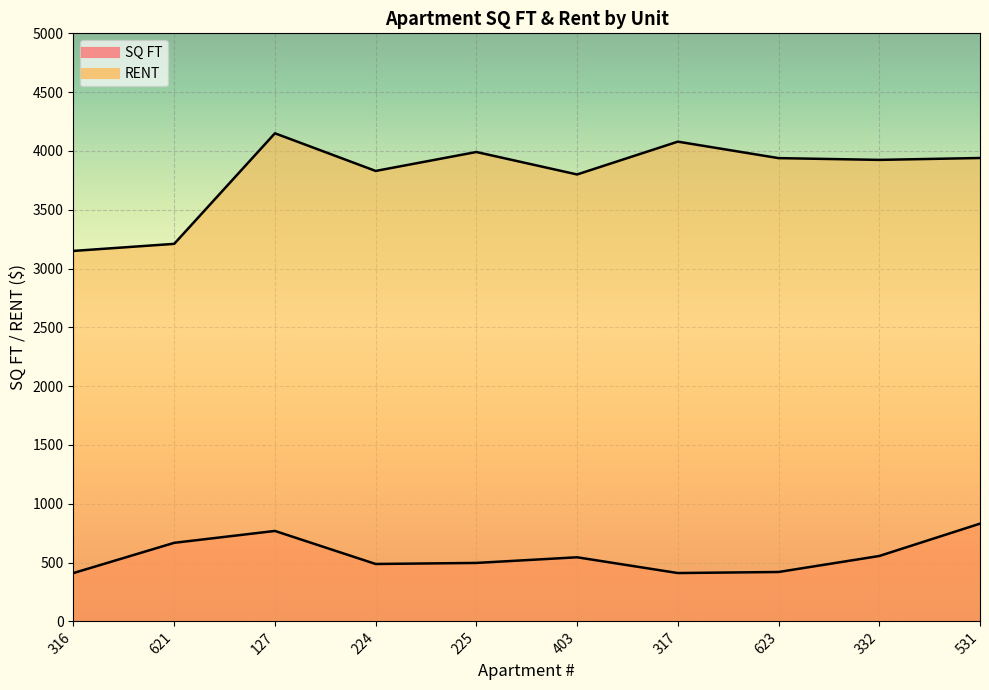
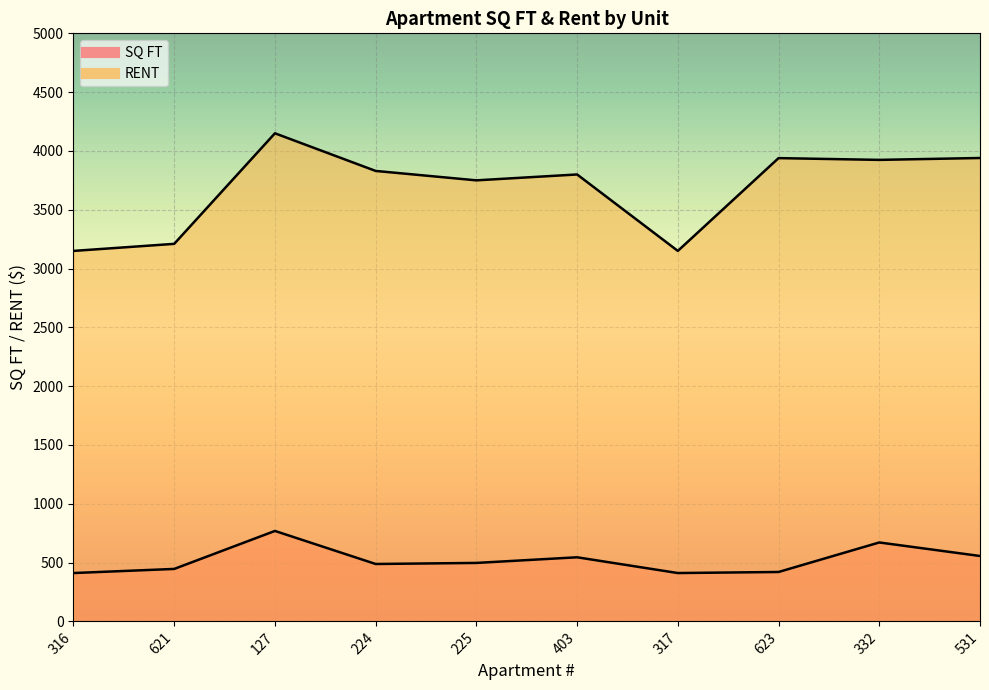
SQ FT, 621: 670 -> 450
RENT, 225: 3990 -> 3750
RENT, 317: 4080 -> 3150
SQ FT, 332: 560 -> 670
SQ FT, 531: 830 -> 560
